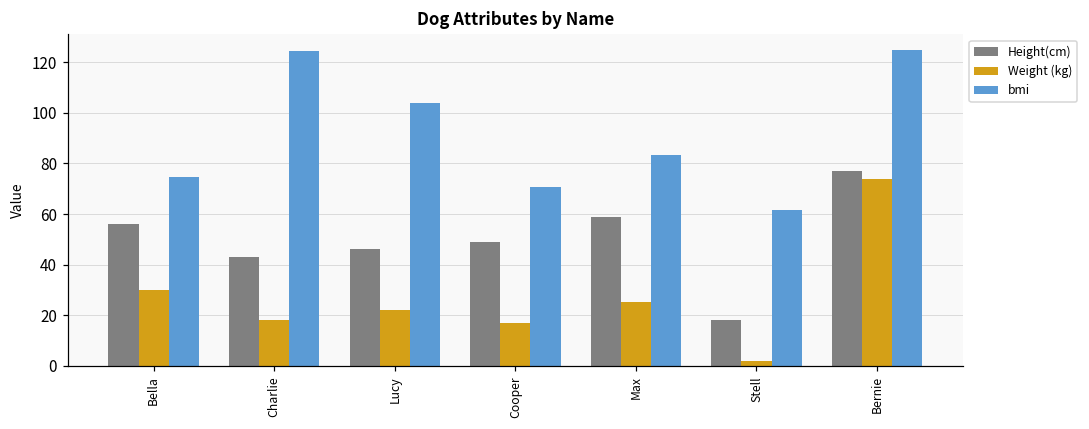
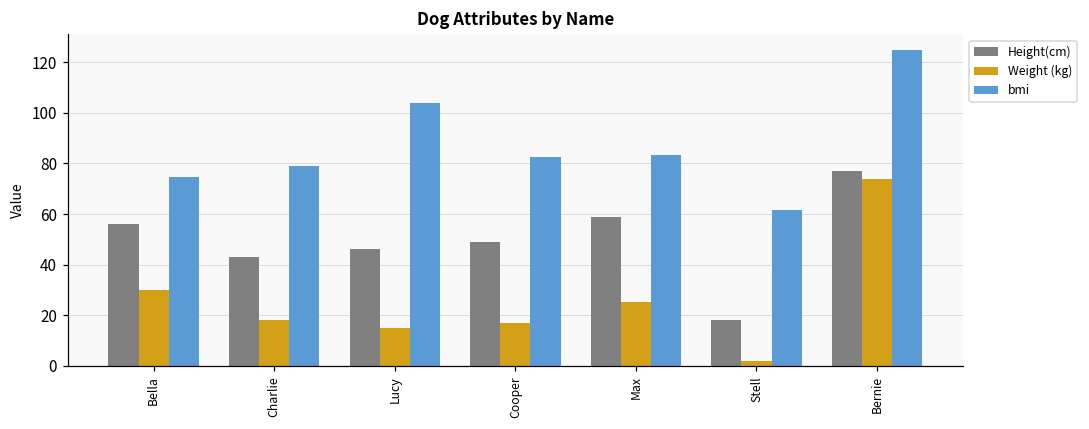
bmi, Charlie: 124 -> 79
Weight (kg), Lucy: 22 -> 15
bmi, Cooper: 71 -> 83
